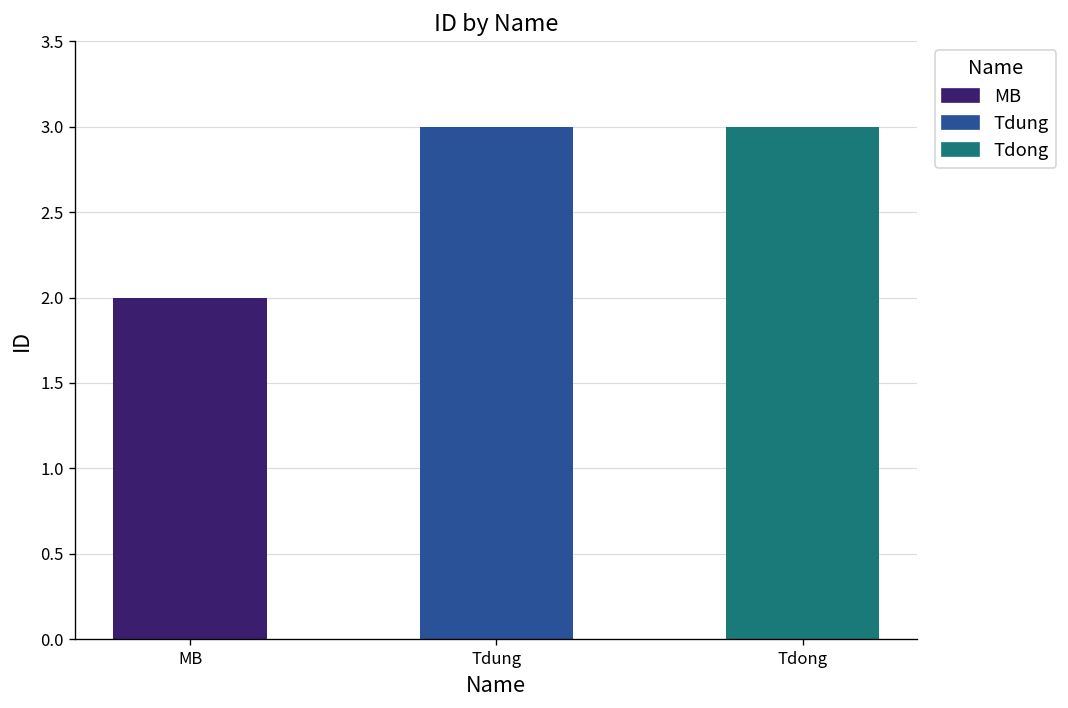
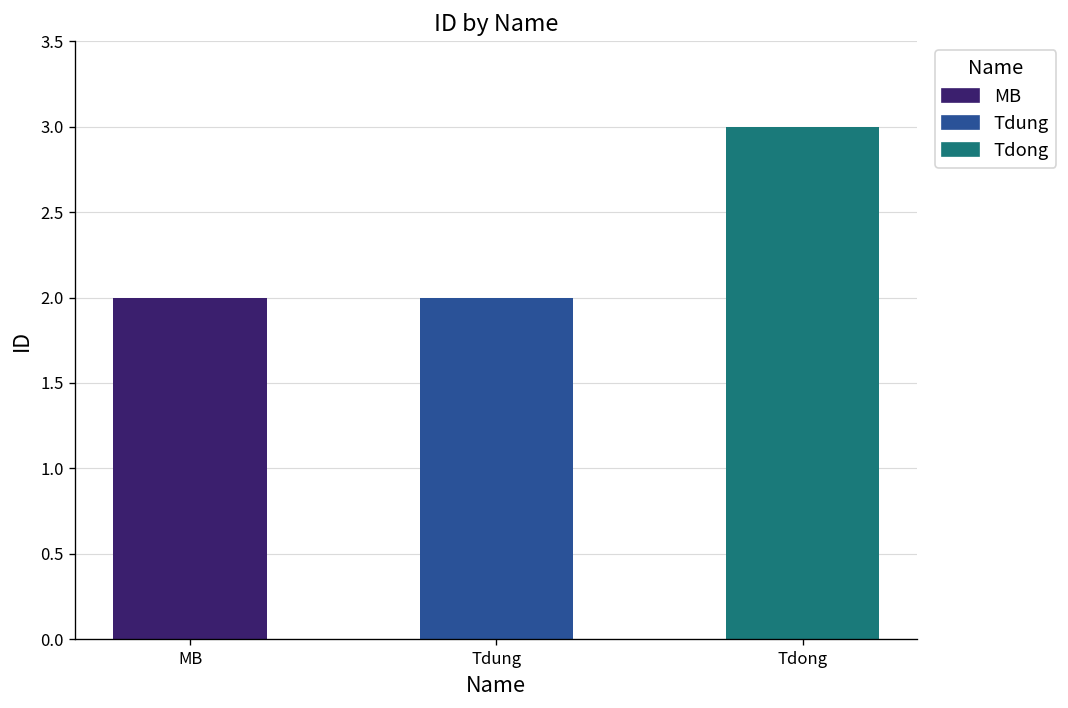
Tdung: 3 -> 2
